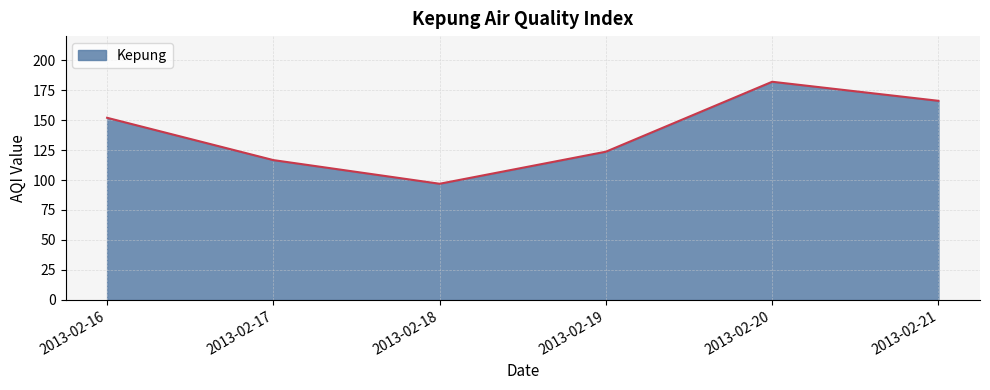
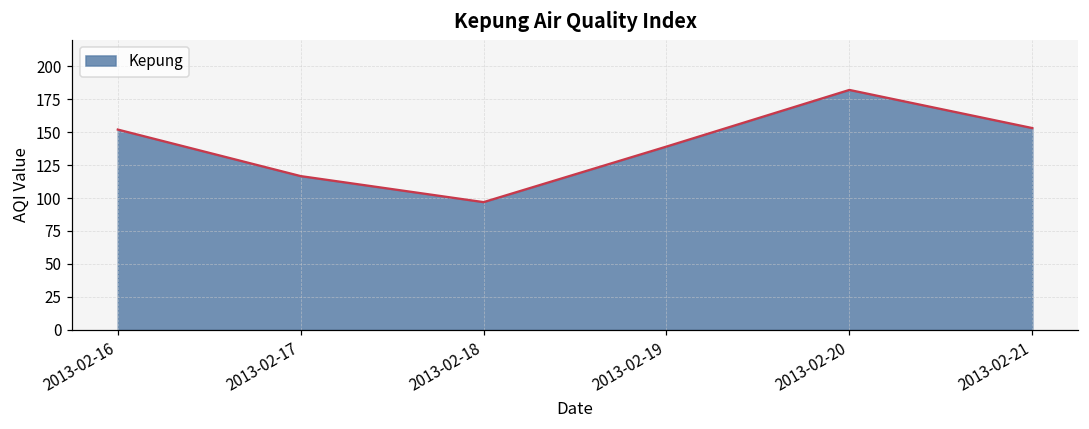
2013-02-19: 124 -> 139
2013-02-21: 166 -> 153
